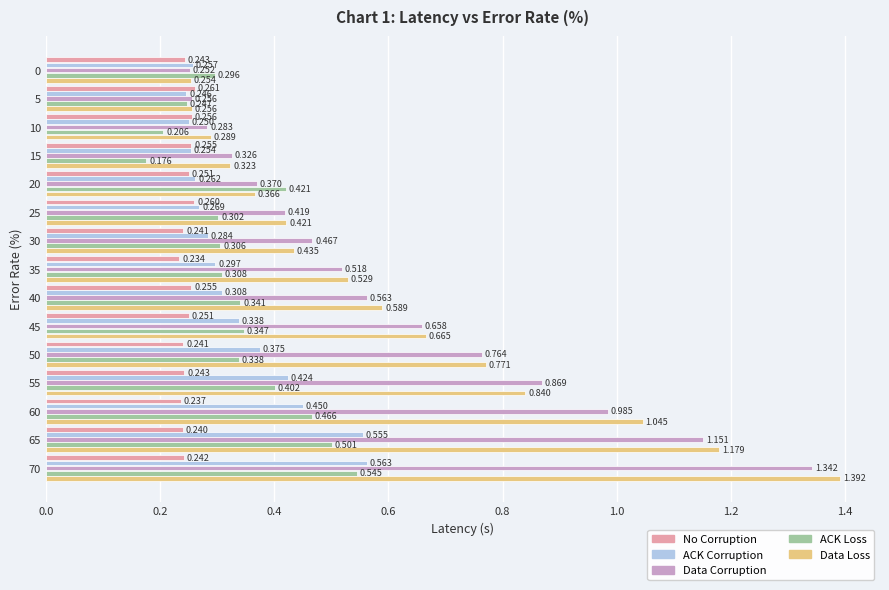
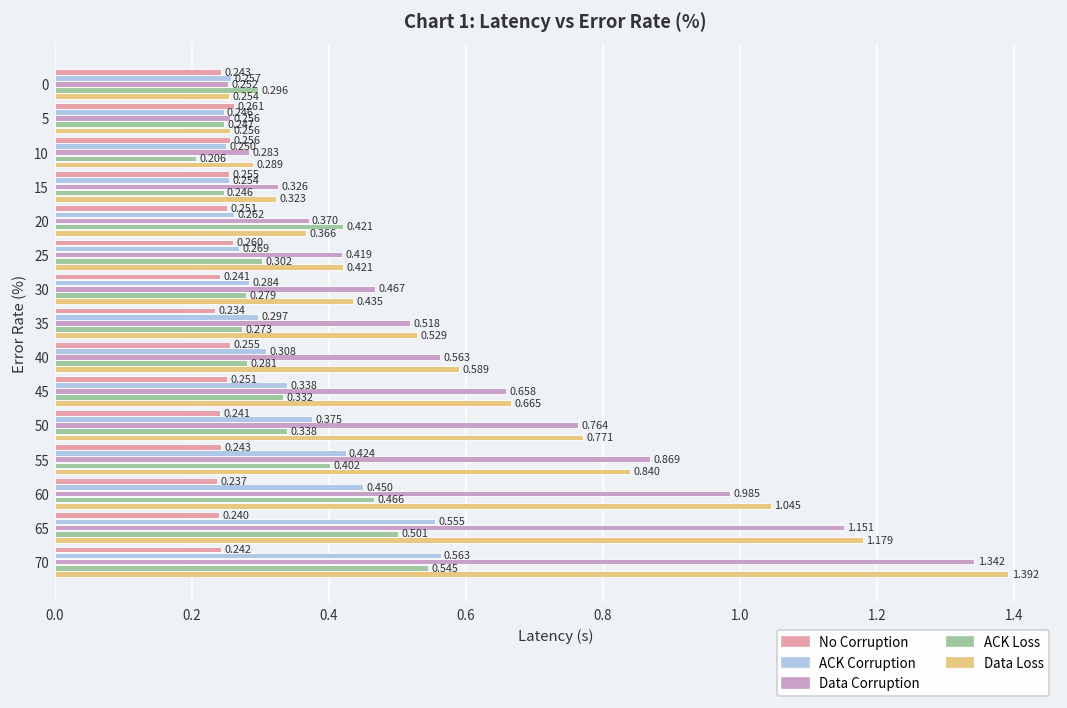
ACK Loss, 15: 0.176 -> 0.246
ACK Loss, 30: 0.306 -> 0.279
ACK Loss, 35: 0.308 -> 0.273
ACK Loss, 40: 0.341 -> 0.281
ACK Loss, 45: 0.347 -> 0.332
